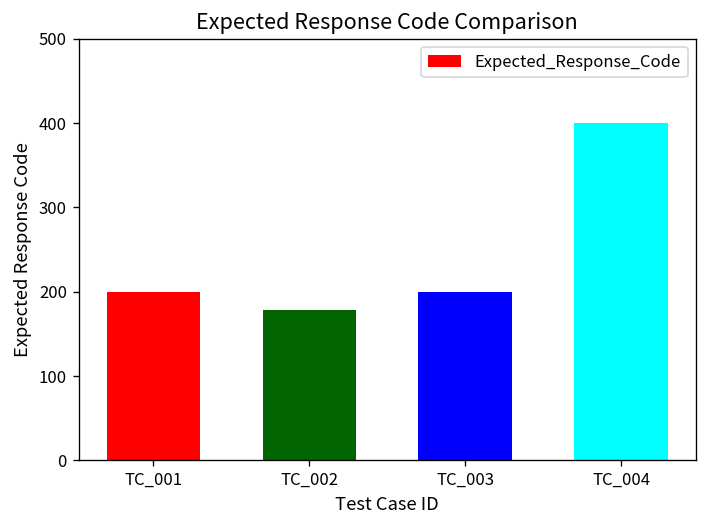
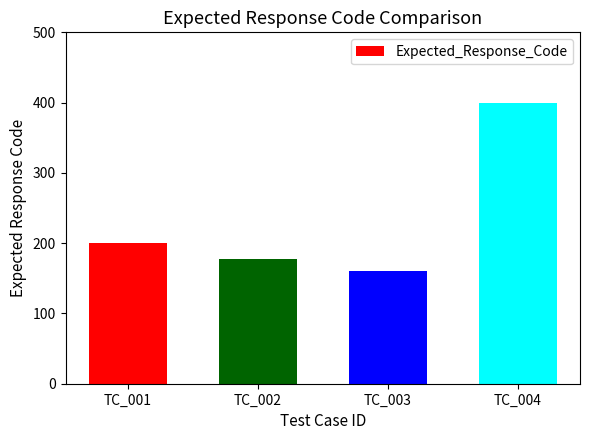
TC_003: 200 -> 160
